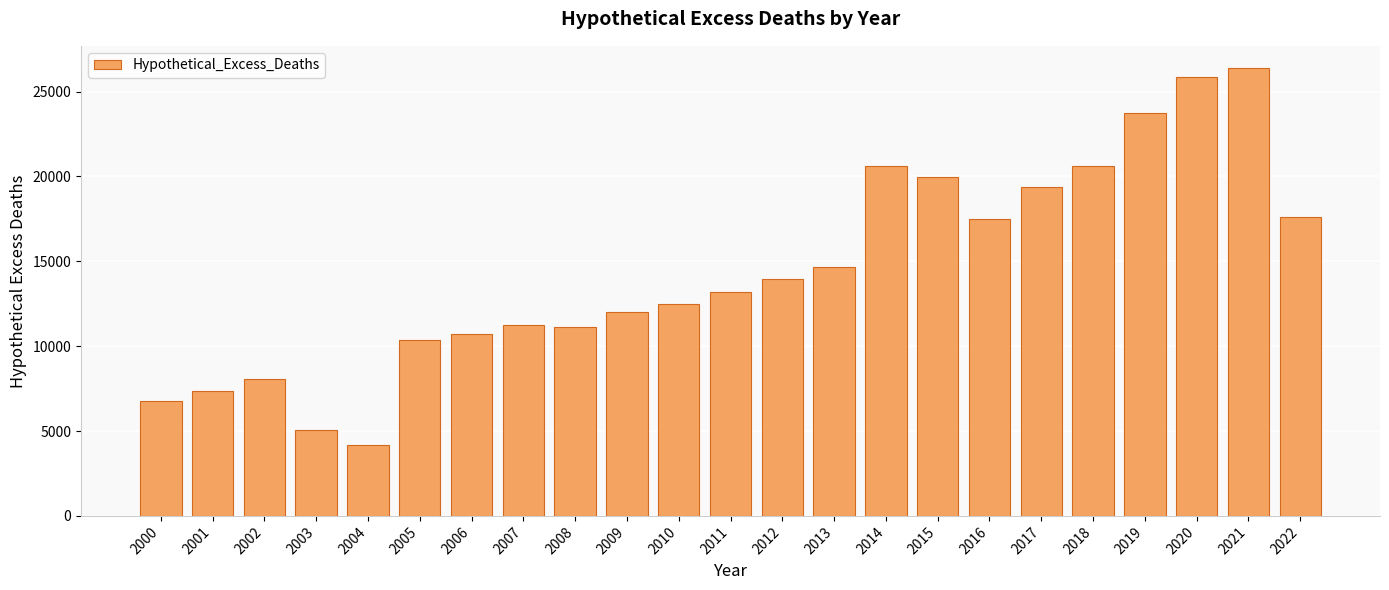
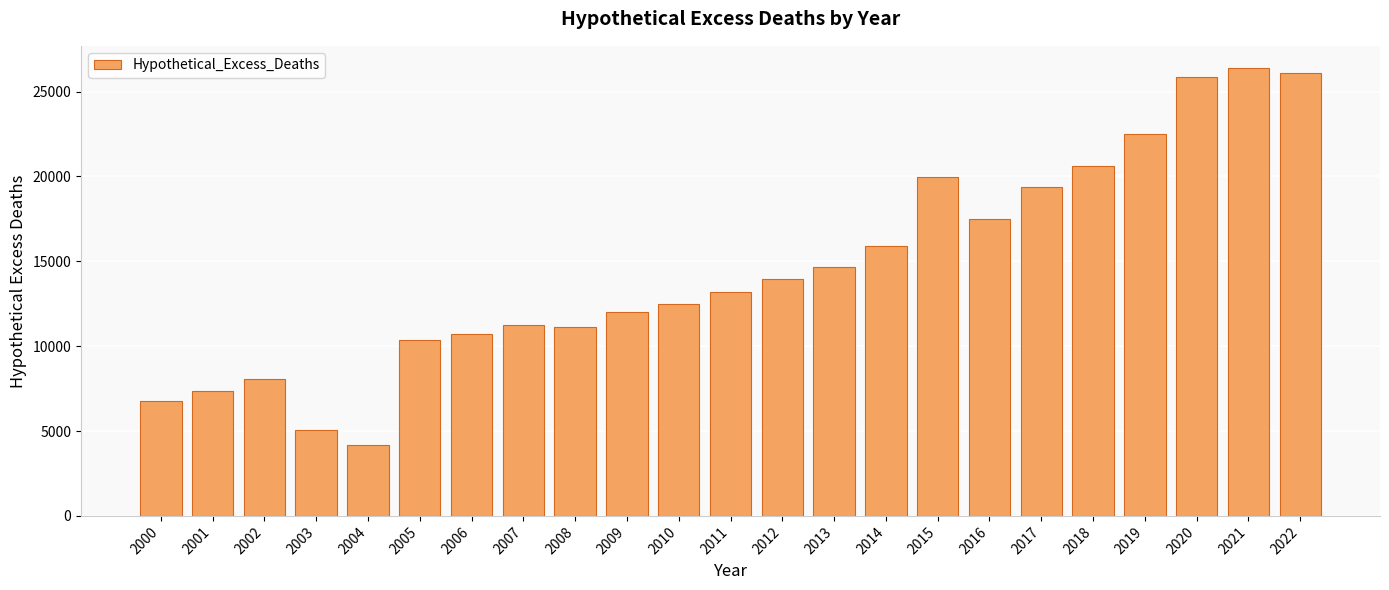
2014: 20600 -> 15900
2019: 23800 -> 22500
2022: 17600 -> 26100
